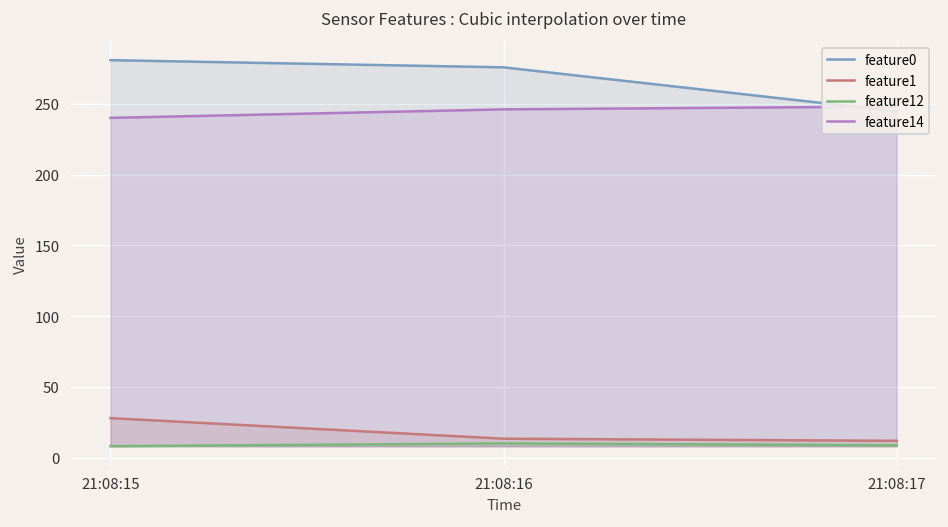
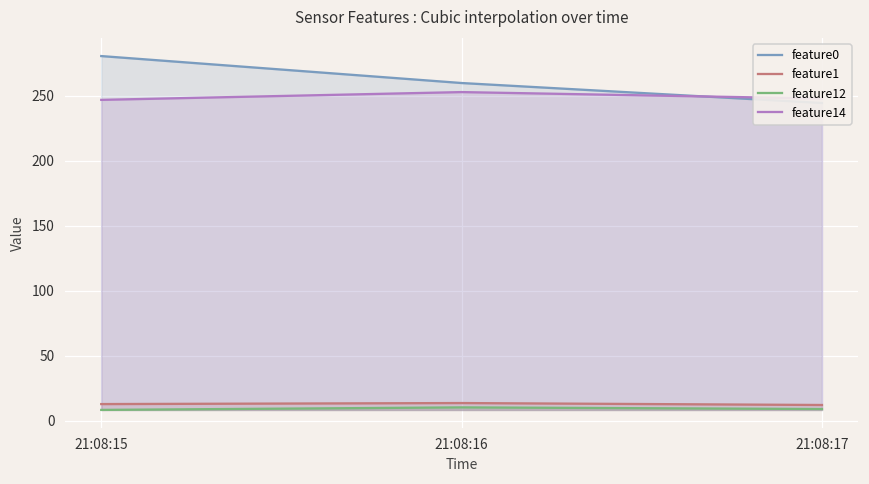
feature1, 21:08:15: 28 -> 13
feature14, 21:08:15: 240 -> 247
feature0, 21:08:16: 276 -> 260
feature14, 21:08:16: 246 -> 253
